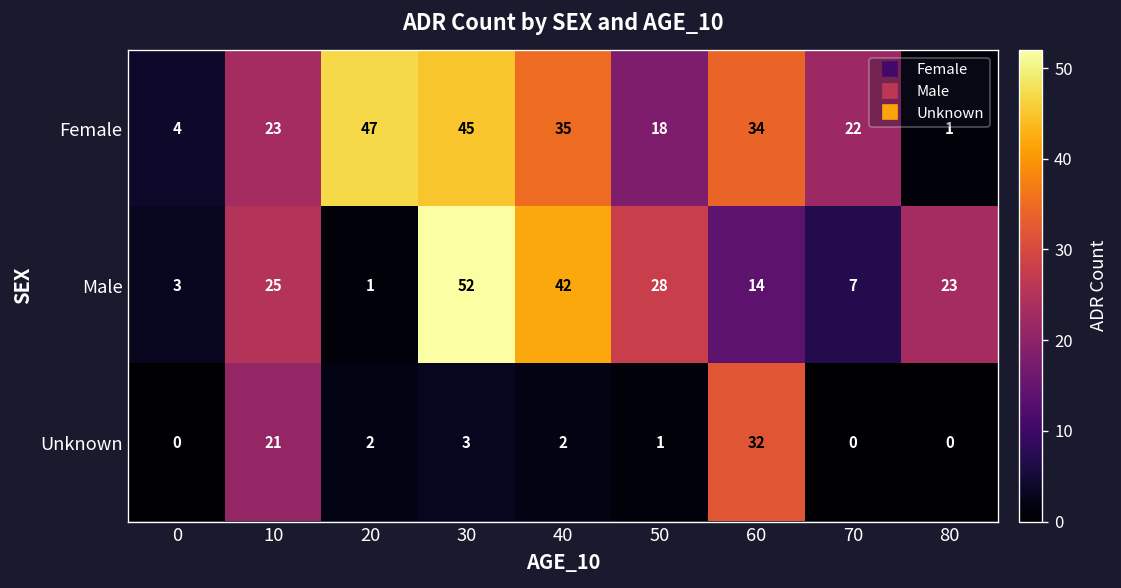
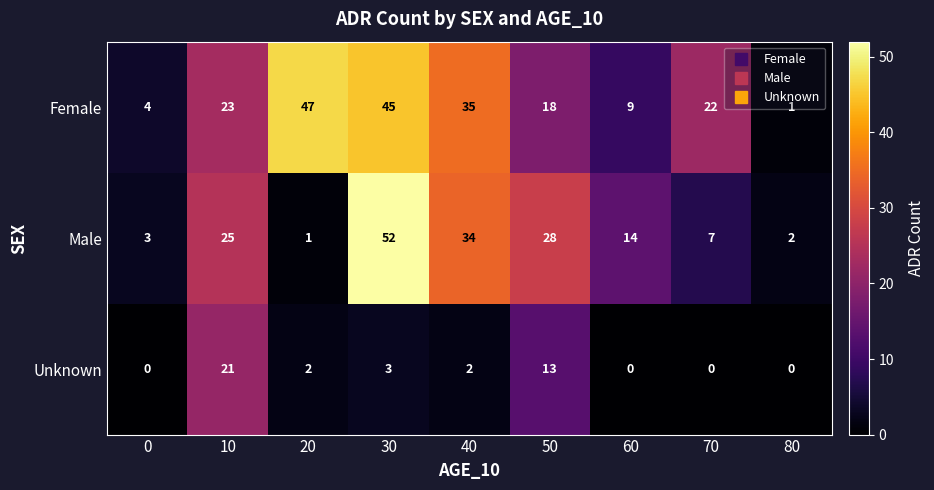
Female, 60: 34 -> 9
Male, 40: 42 -> 34
Male, 80: 23 -> 2
Unknown, 50: 1 -> 13
Unknown, 60: 32 -> 0
